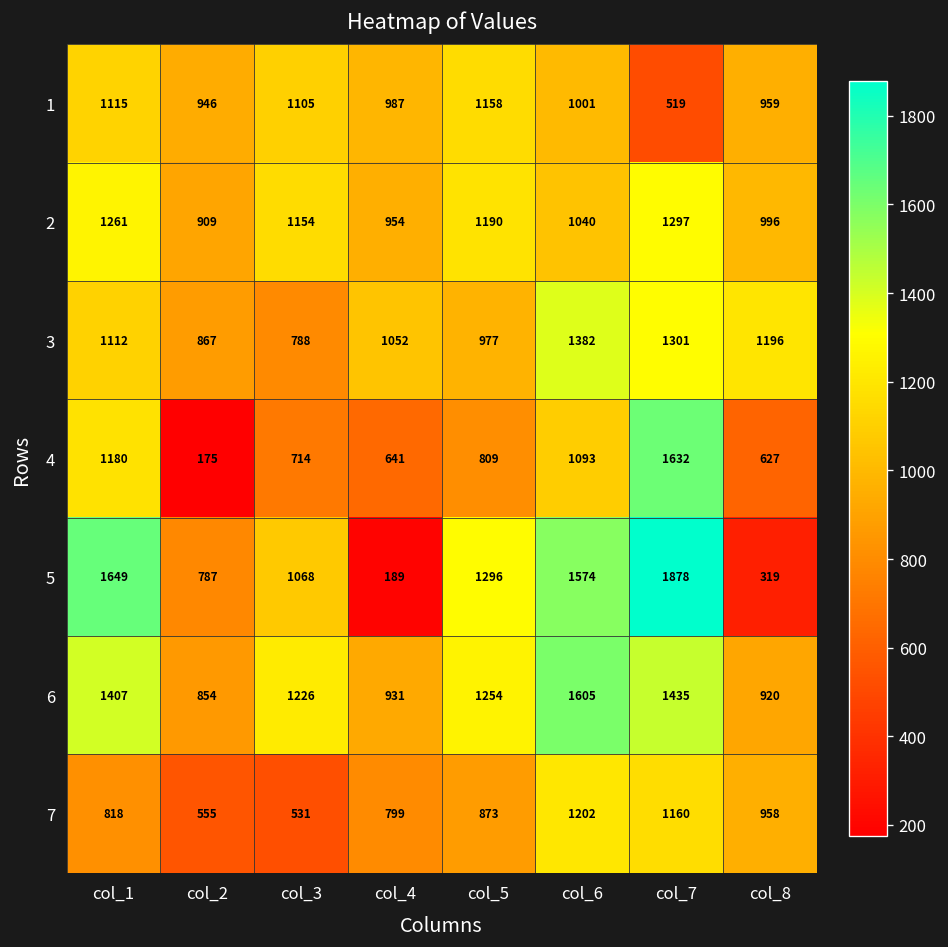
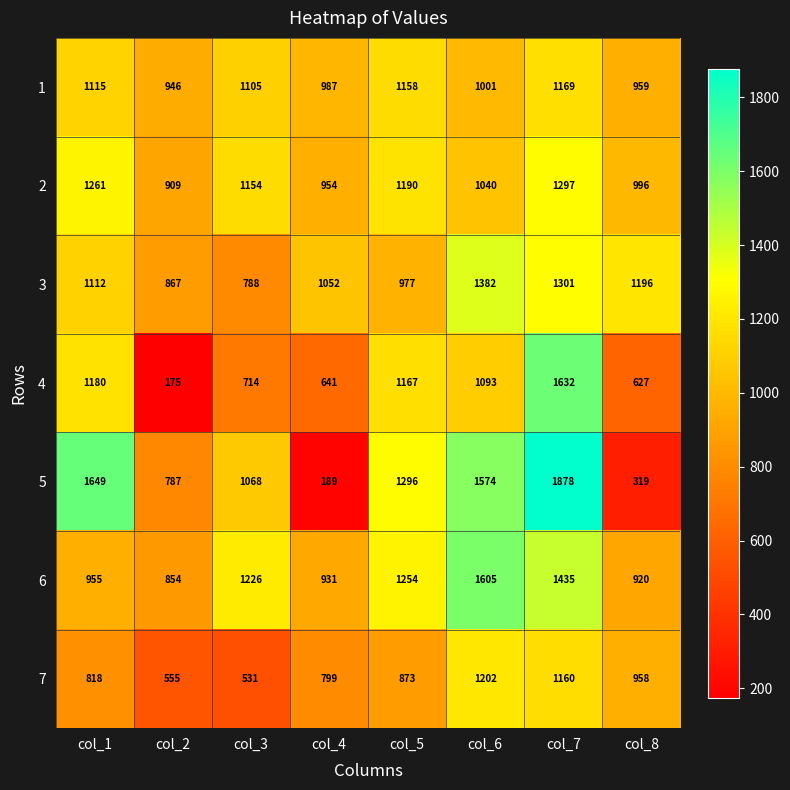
1, col_7: 519 -> 1169
4, col_5: 809 -> 1167
6, col_1: 1407 -> 955
